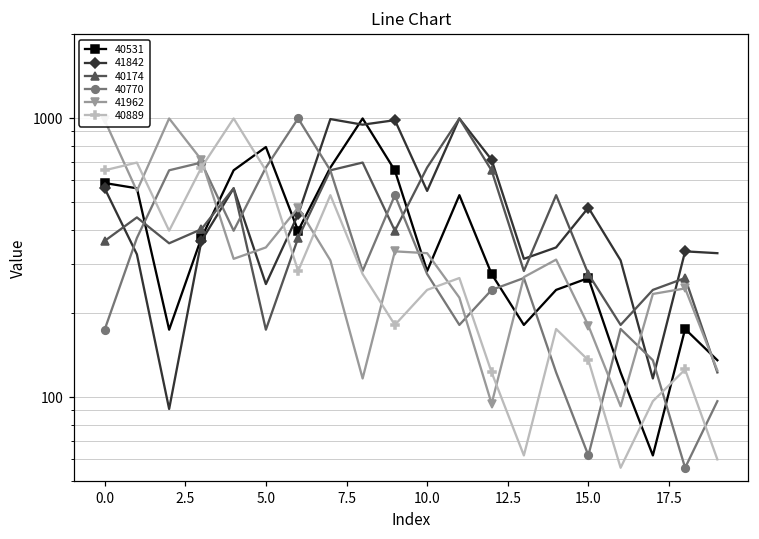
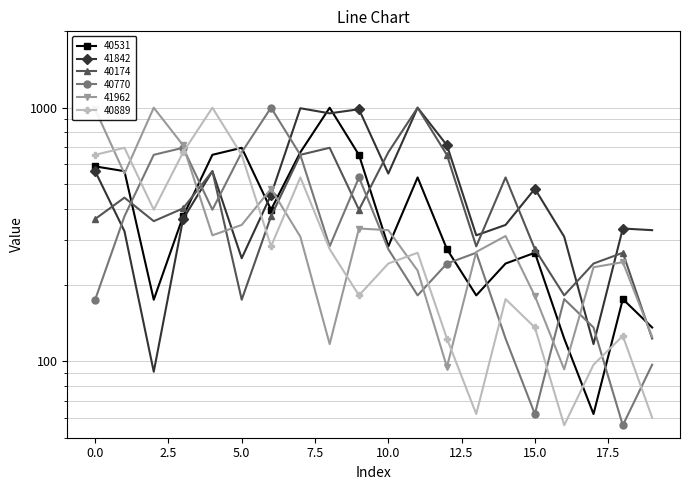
40531, 5.0: 790 -> 700
